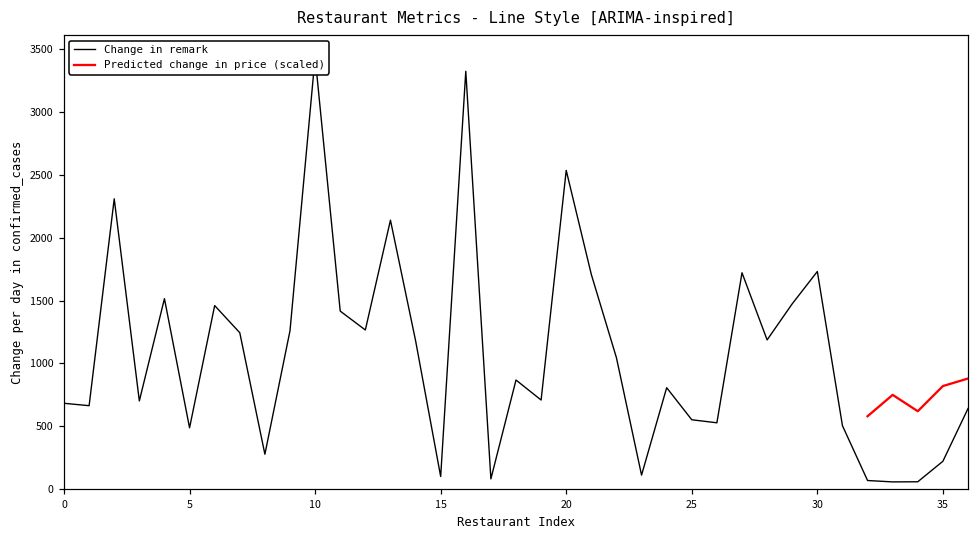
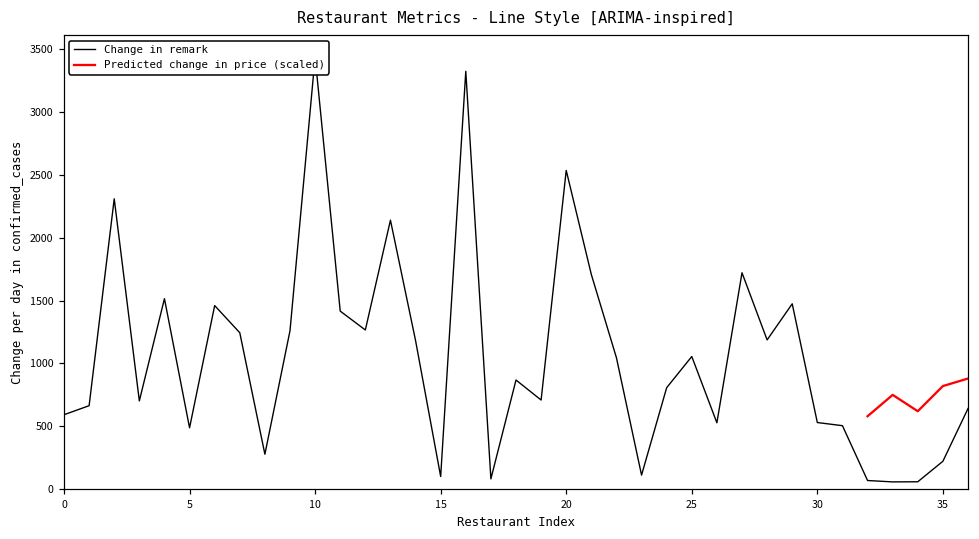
Change in remark, 0: 680 -> 590
Change in remark, 25: 550 -> 1060
Change in remark, 30: 1730 -> 530
